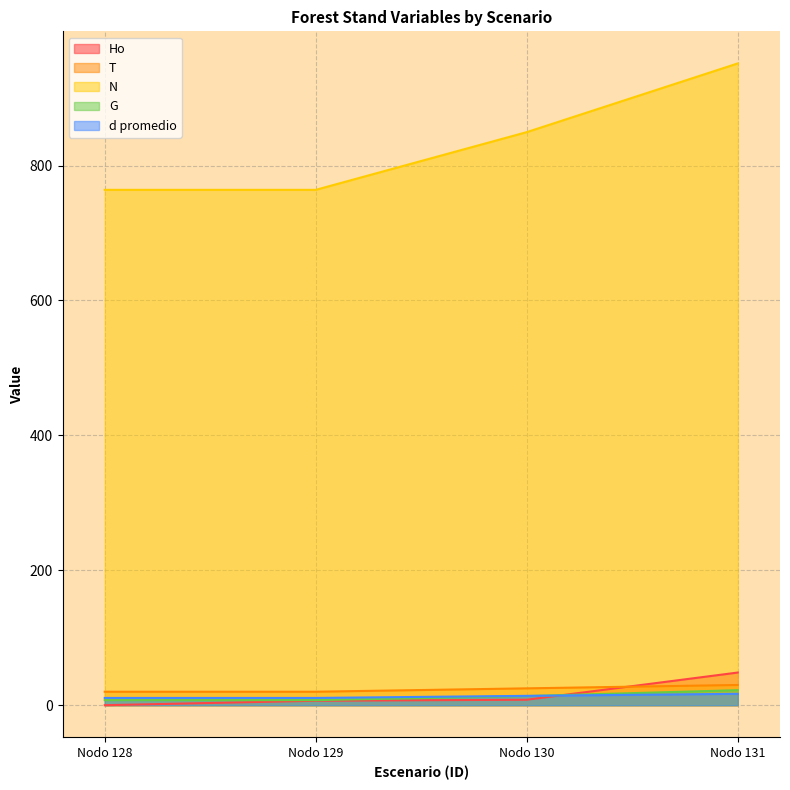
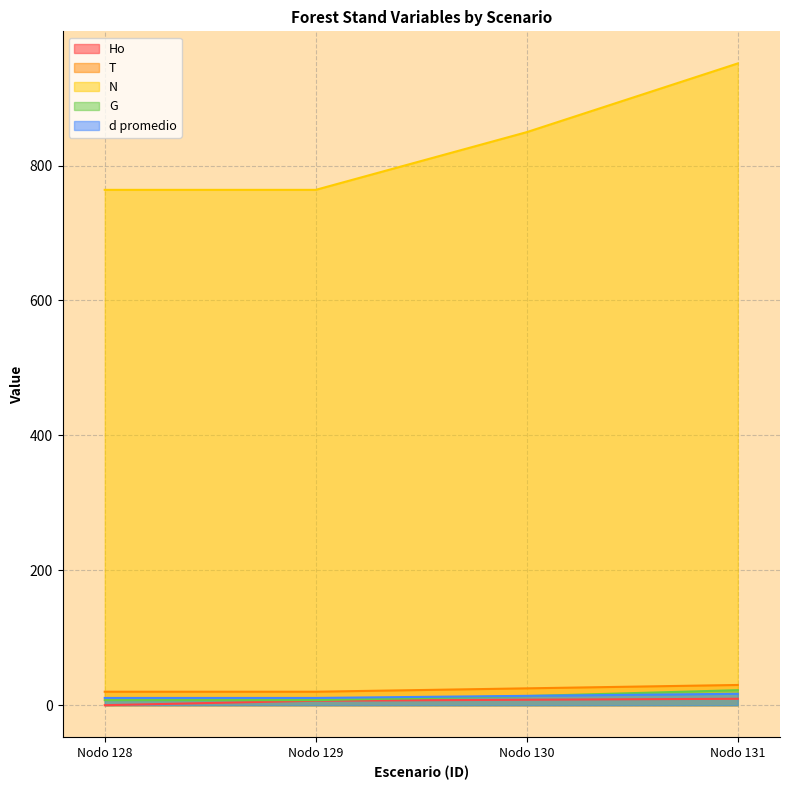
Ho, Nodo 131: 50 -> 10
